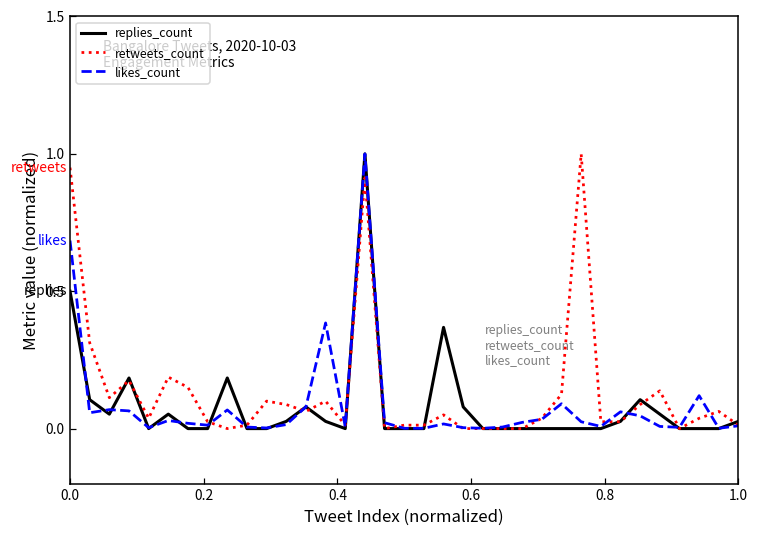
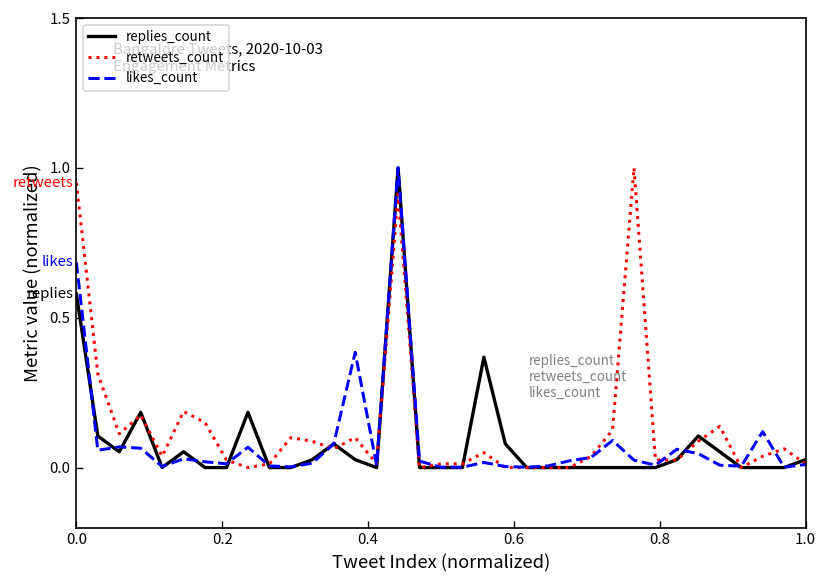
replies_count, 0.0: 0.50 -> 0.58
